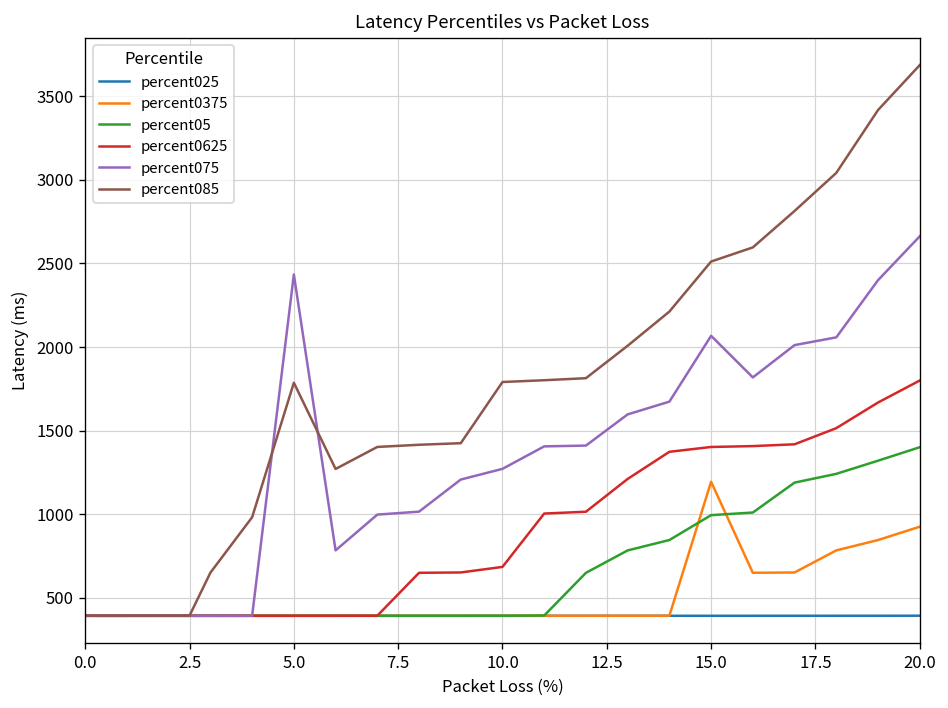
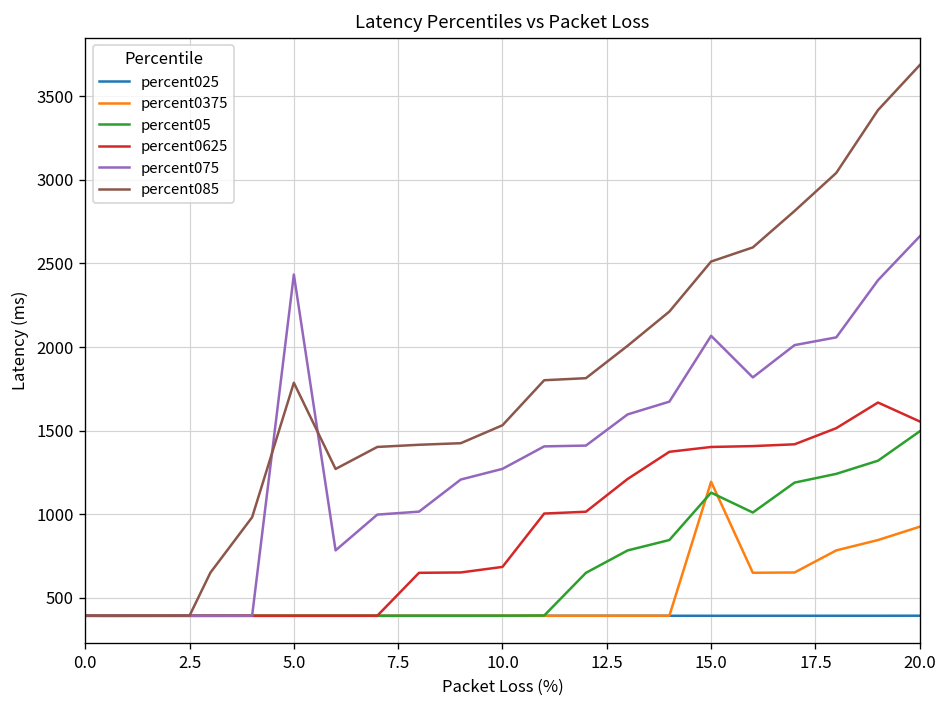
percent085, 10.0: 1790 -> 1530
percent05, 15.0: 990 -> 1130
percent05, 20.0: 1400 -> 1500
percent0625, 20.0: 1800 -> 1550
